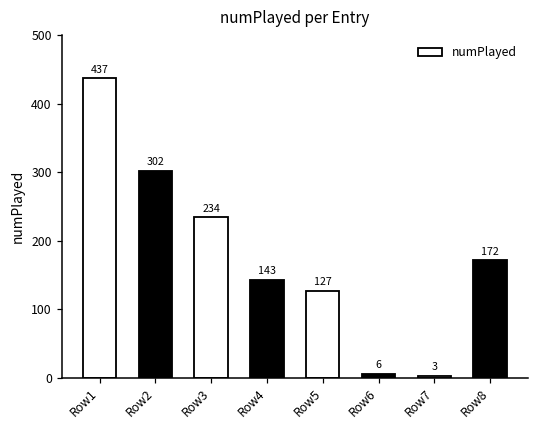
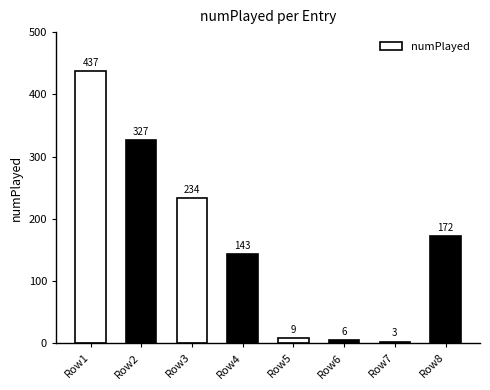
Row2: 302 -> 327
Row5: 127 -> 9
